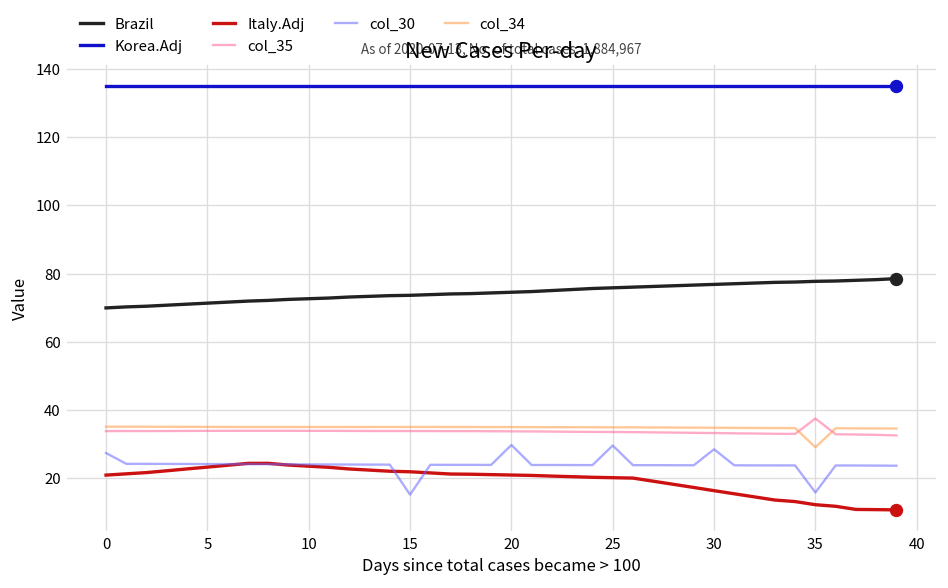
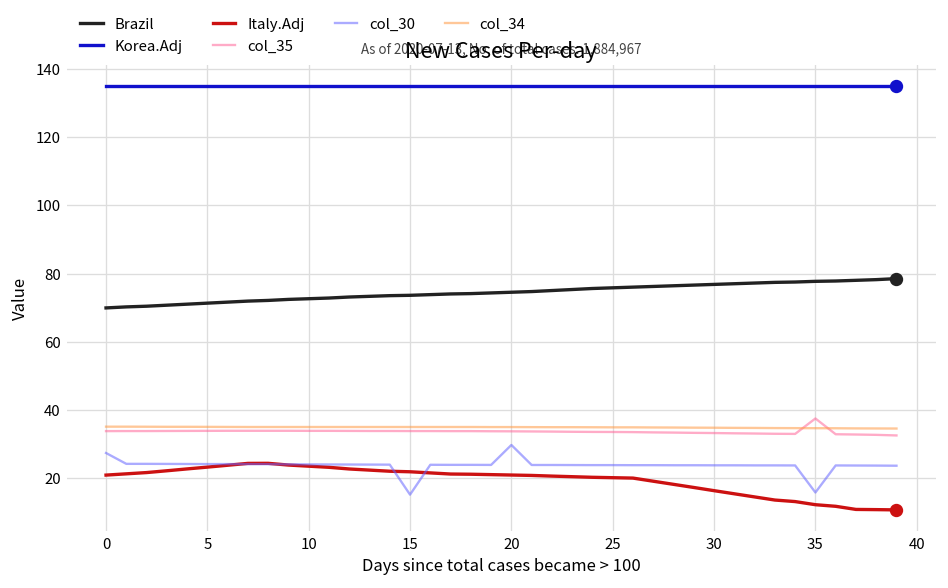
col_30, 25: 30 -> 24
col_30, 30: 28 -> 24
col_34, 35: 29 -> 35
